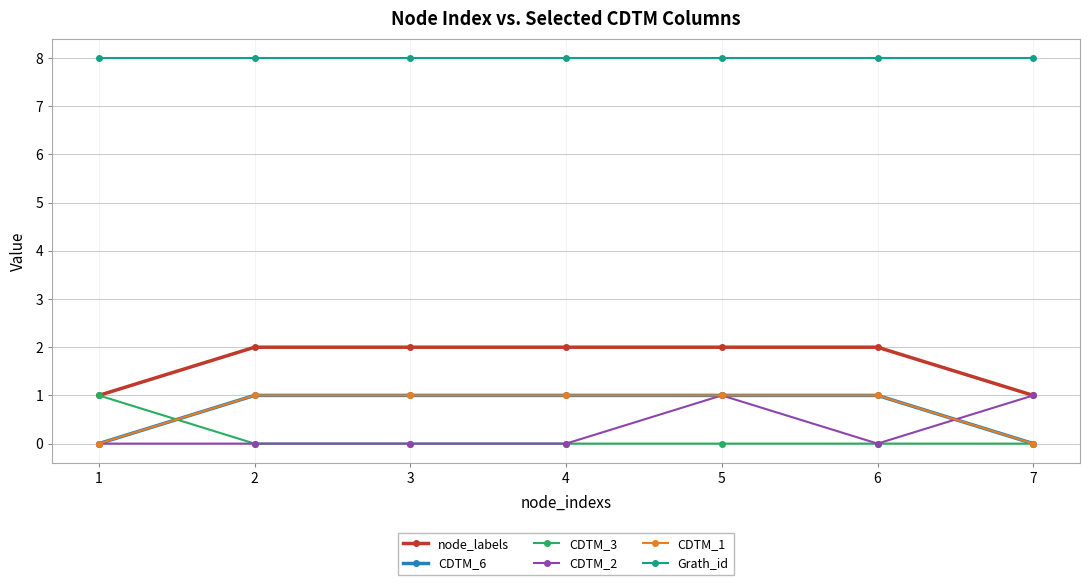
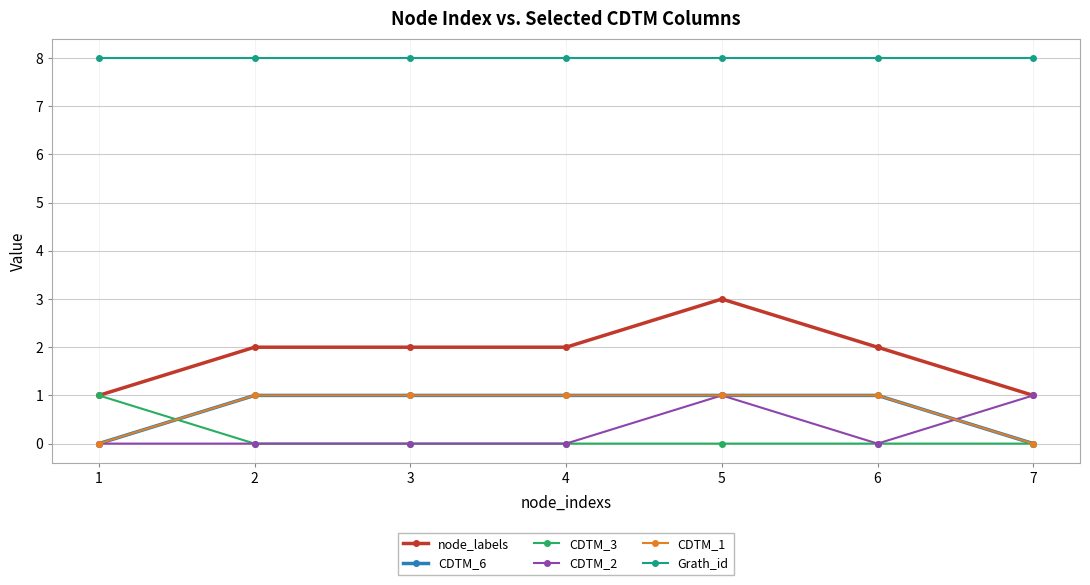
node_labels, 5: 2 -> 3
